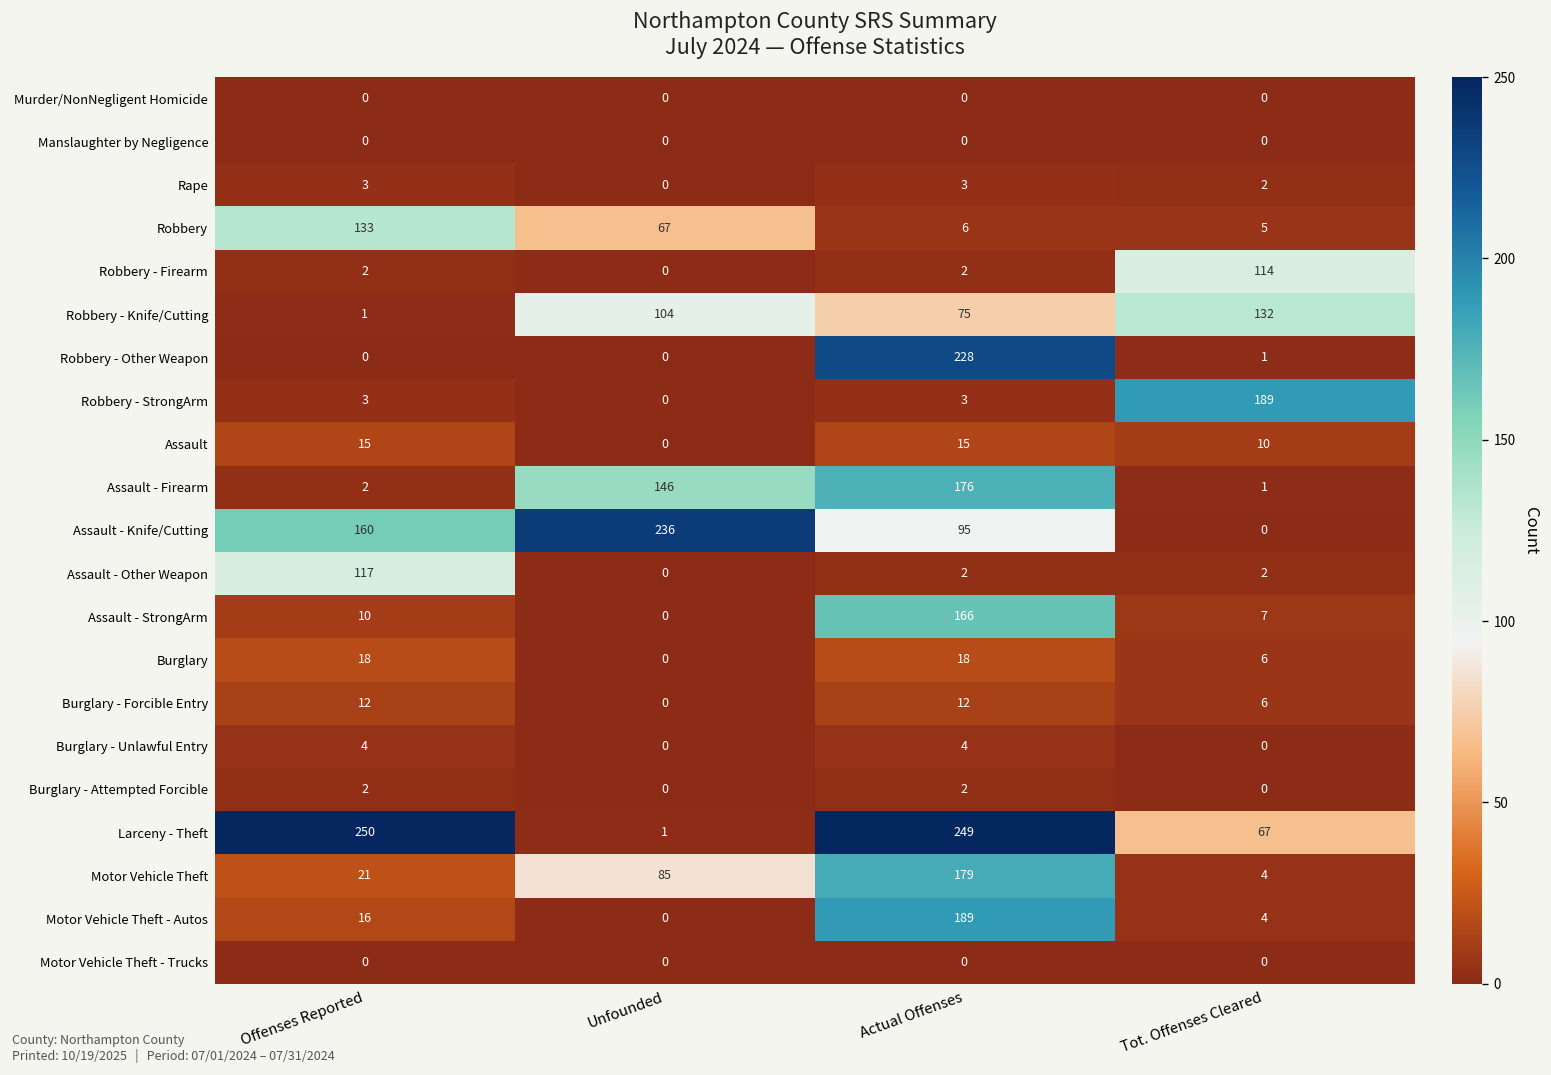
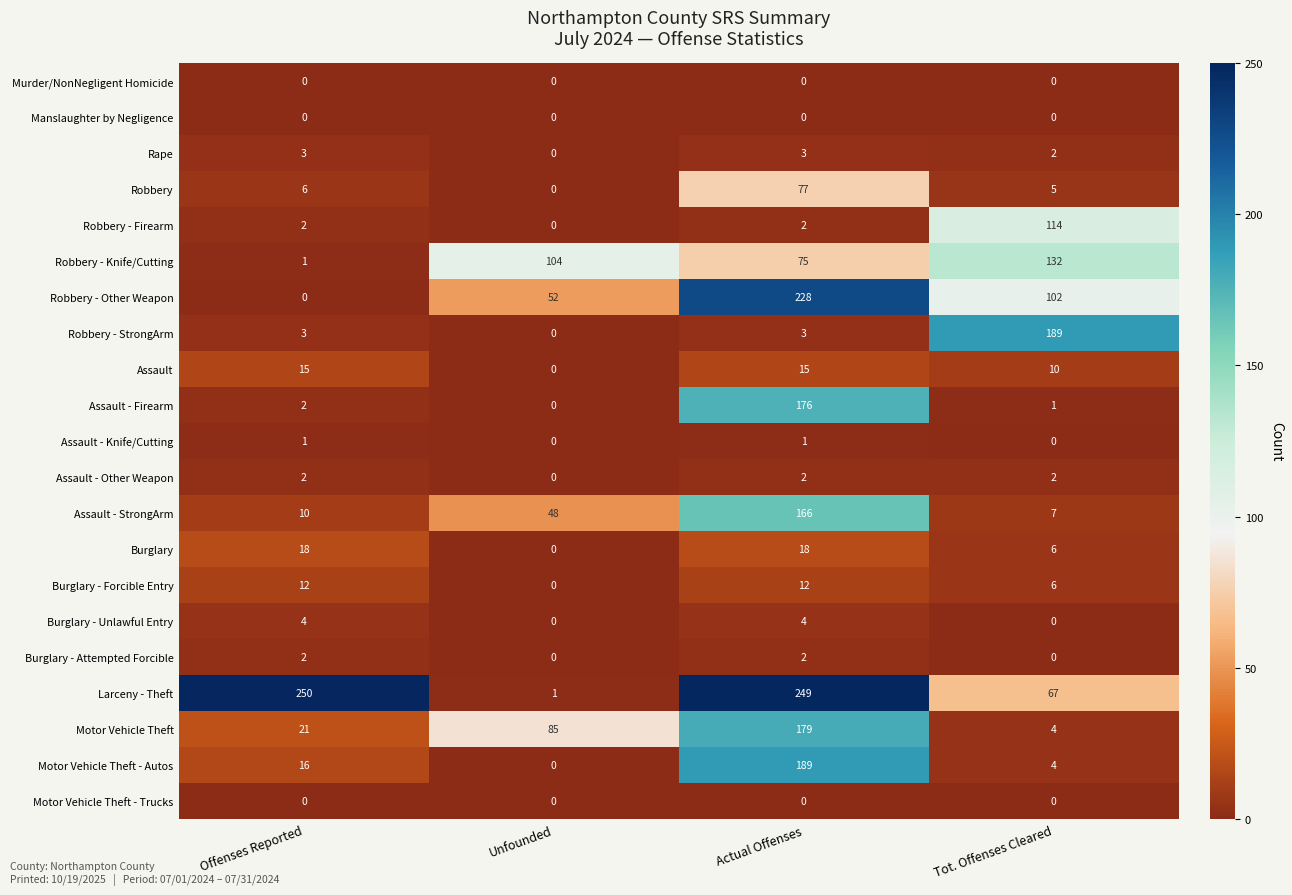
Robbery, Offenses Reported: 133 -> 6
Robbery, Unfounded: 67 -> 0
Robbery, Actual Offenses: 6 -> 77
Robbery - Other Weapon, Unfounded: 0 -> 52
Robbery - Other Weapon, Tot. Offenses Cleared: 1 -> 102
Assault - Firearm, Unfounded: 146 -> 0
Assault - Knife/Cutting, Offenses Reported: 160 -> 1
Assault - Knife/Cutting, Unfounded: 236 -> 0
Assault - Knife/Cutting, Actual Offenses: 95 -> 1
Assault - Other Weapon, Offenses Reported: 117 -> 2
Assault - StrongArm, Unfounded: 0 -> 48
